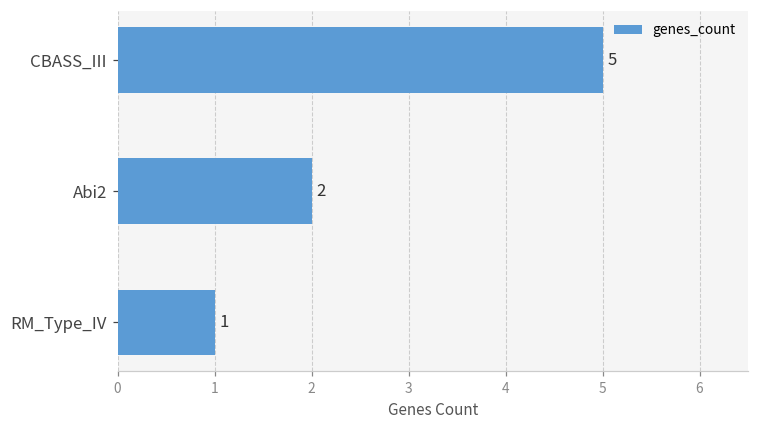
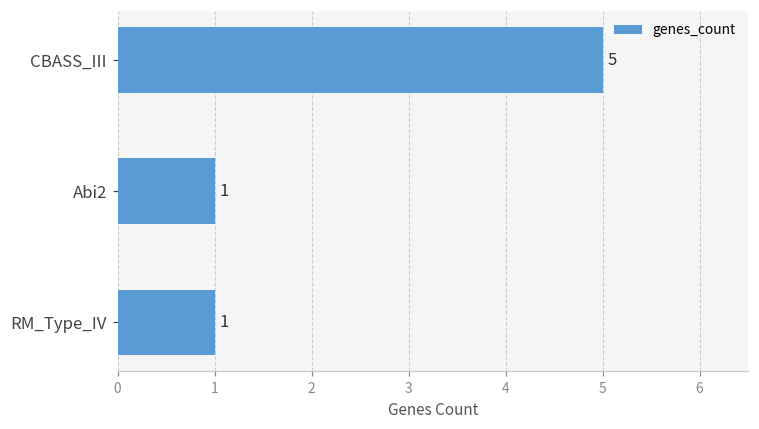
Abi2: 2 -> 1
